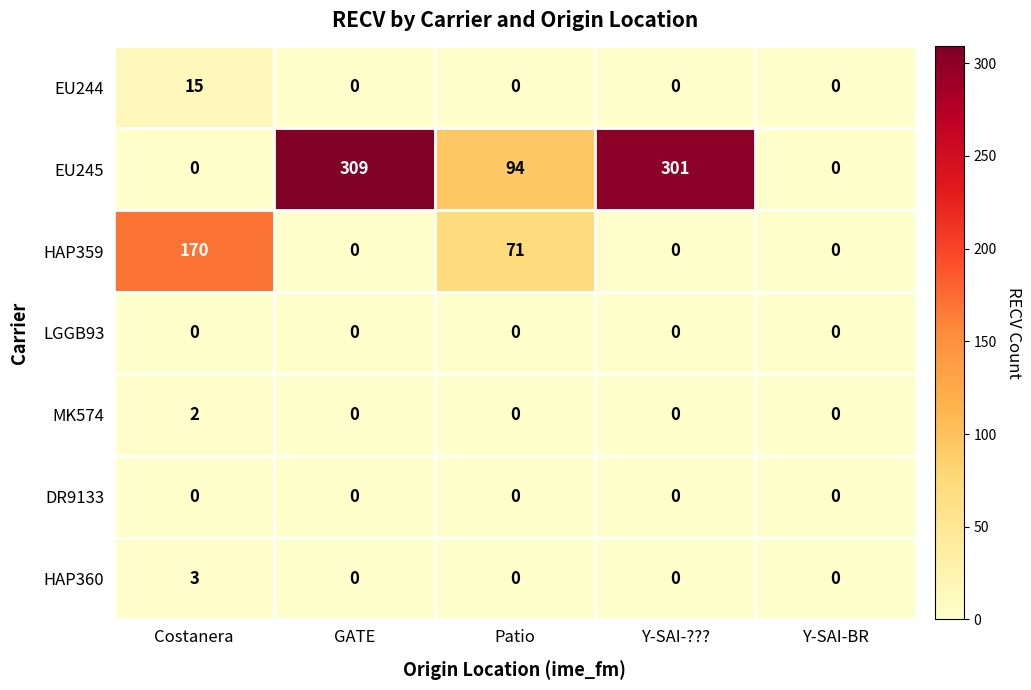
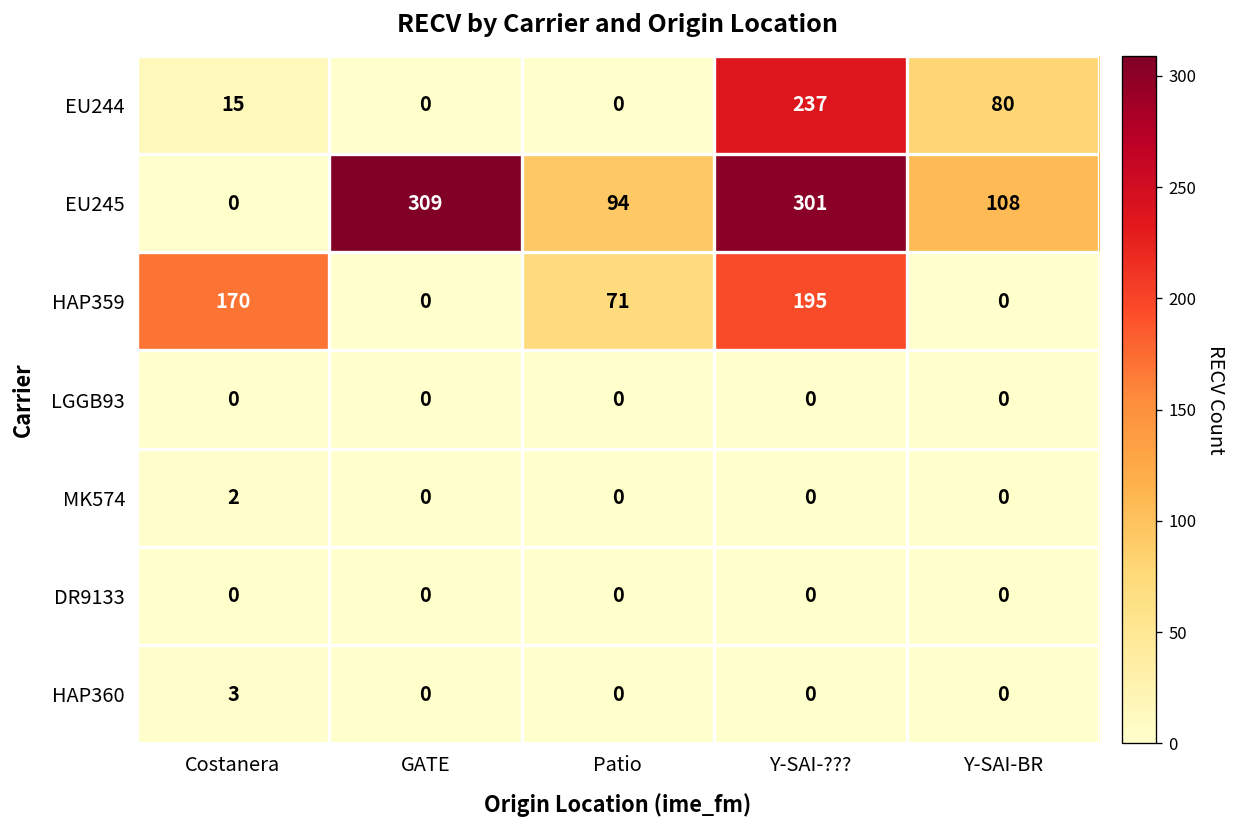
EU244, Y-SAI-???: 0 -> 237
EU244, Y-SAI-BR: 0 -> 80
EU245, Y-SAI-BR: 0 -> 108
HAP359, Y-SAI-???: 0 -> 195
